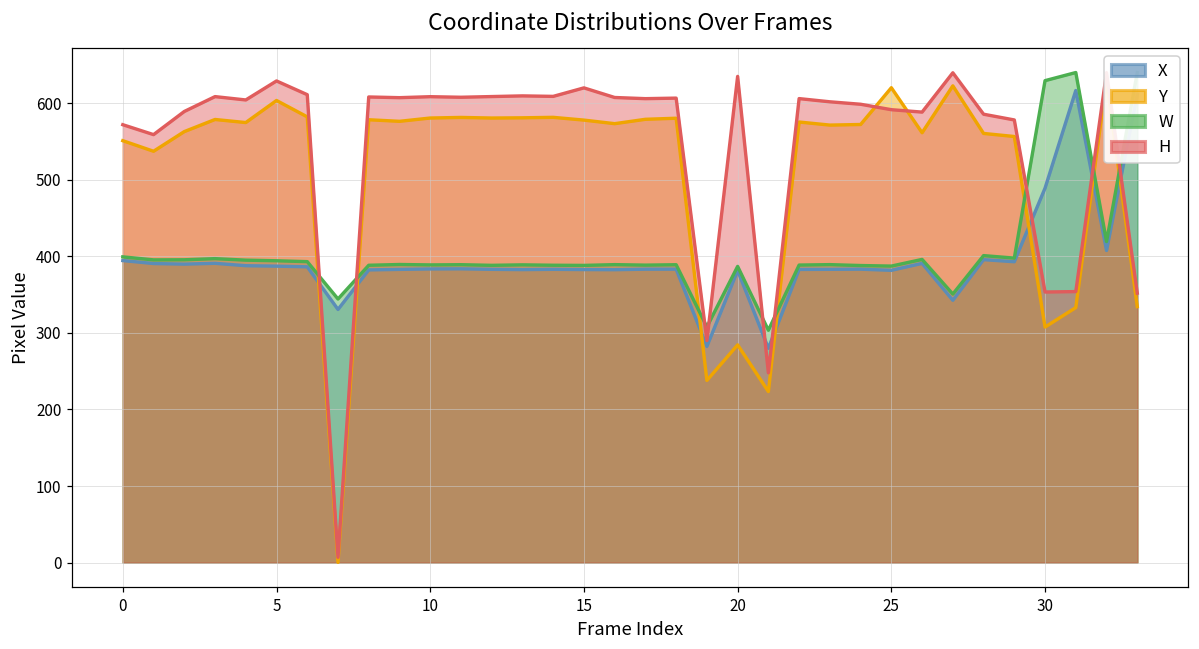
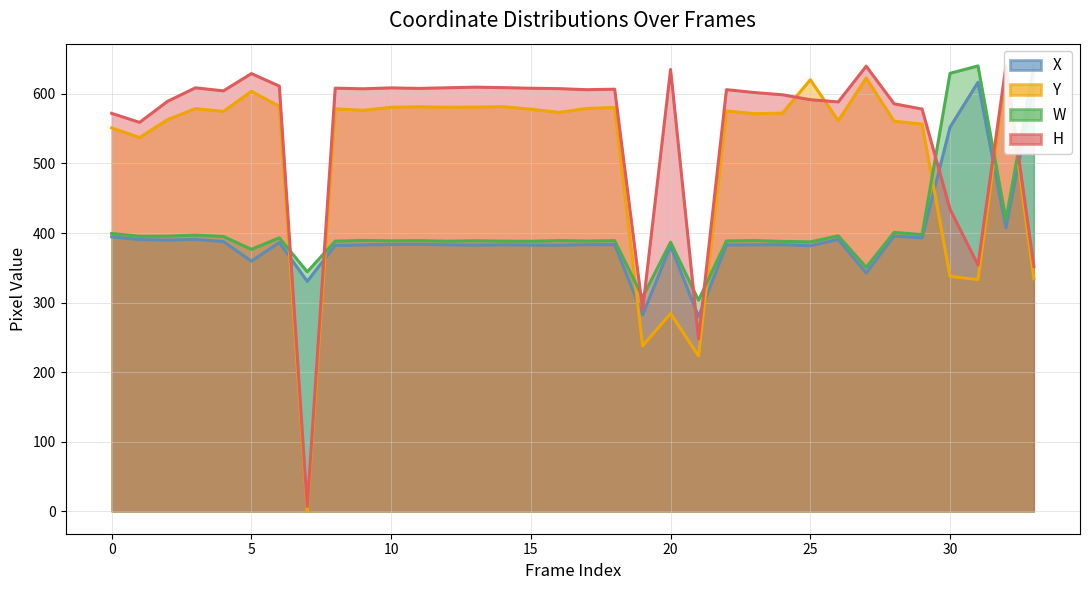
X, 5: 390 -> 360
W, 5: 390 -> 380
H, 15: 620 -> 610
X, 30: 490 -> 550
Y, 30: 310 -> 340
H, 30: 350 -> 430
